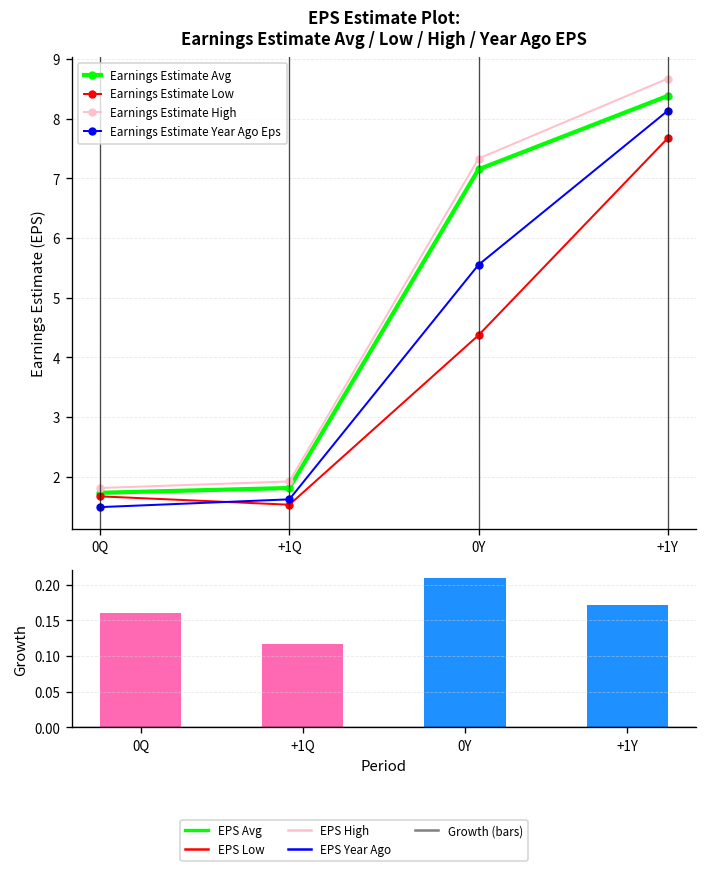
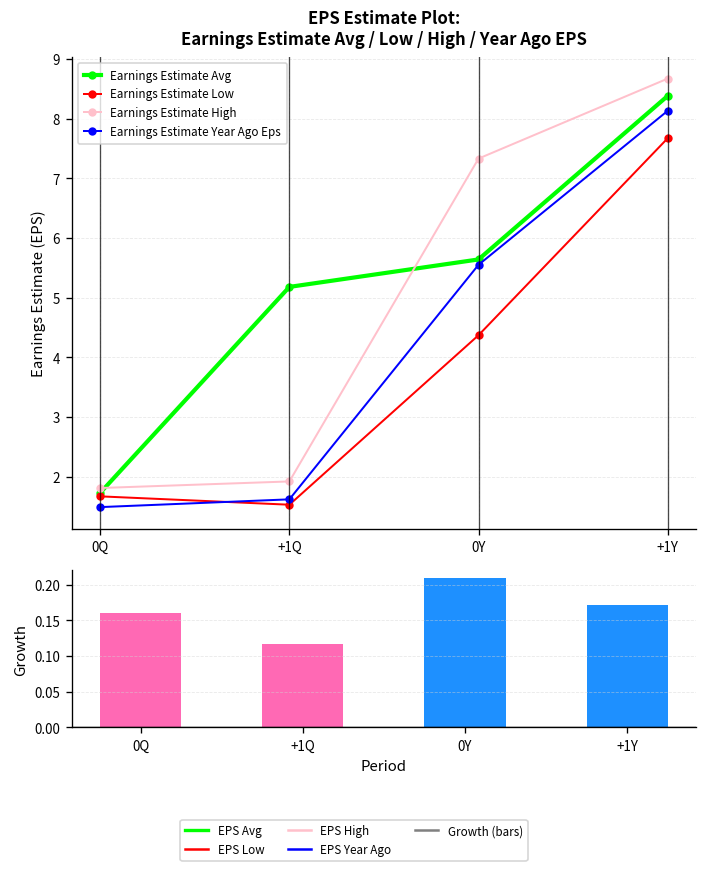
EPS Estimate Plot: Earnings Estimate Avg / Low / High / Year Ago EPS, Earnings Estimate Avg, +1Q: 1.8 -> 5.2
EPS Estimate Plot: Earnings Estimate Avg / Low / High / Year Ago EPS, Earnings Estimate Avg, 0Y: 7.2 -> 5.6
